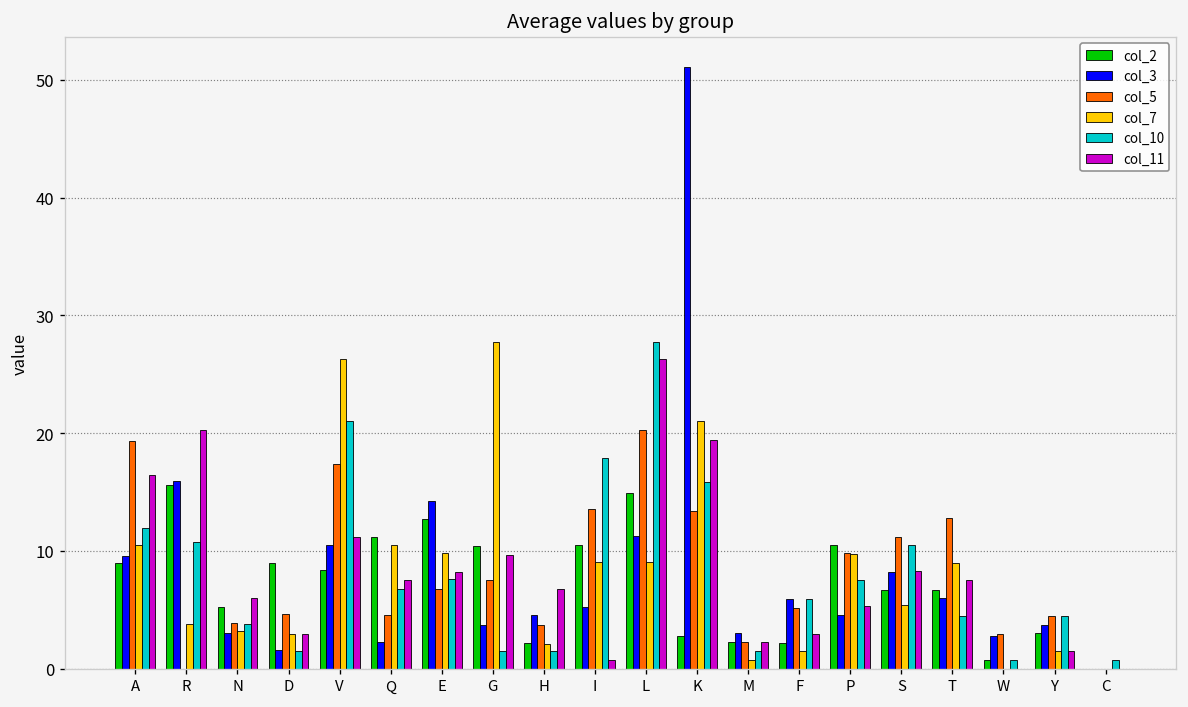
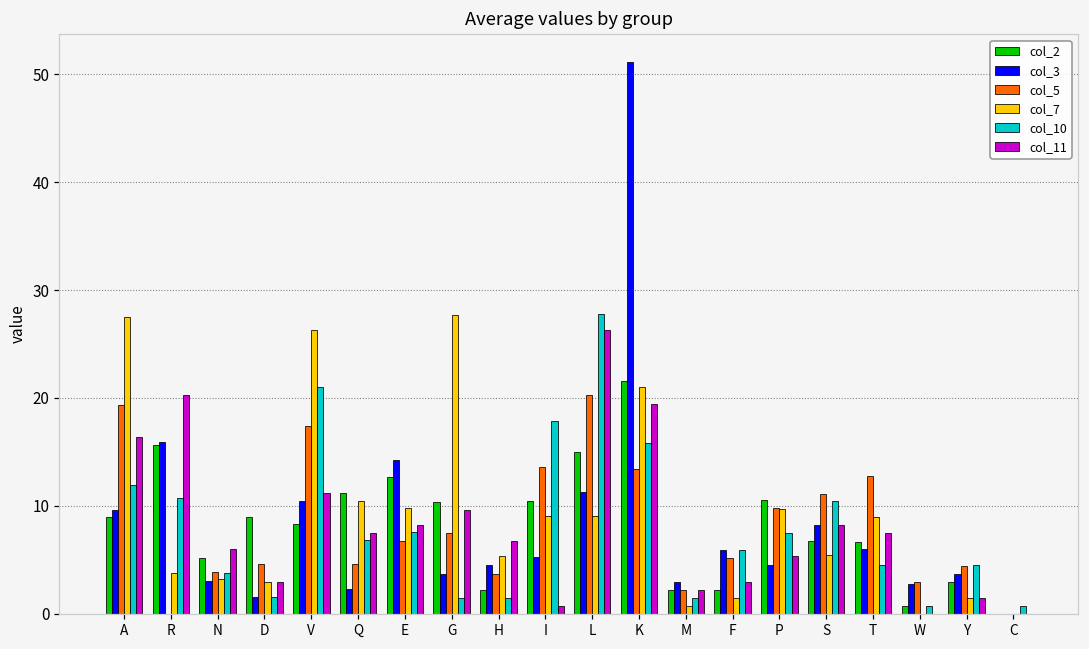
col_7, A: 11 -> 27
col_7, H: 2 -> 5
col_2, K: 3 -> 22
